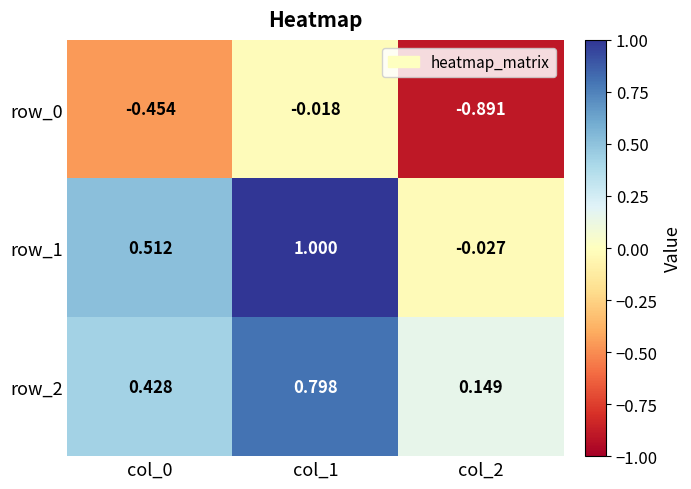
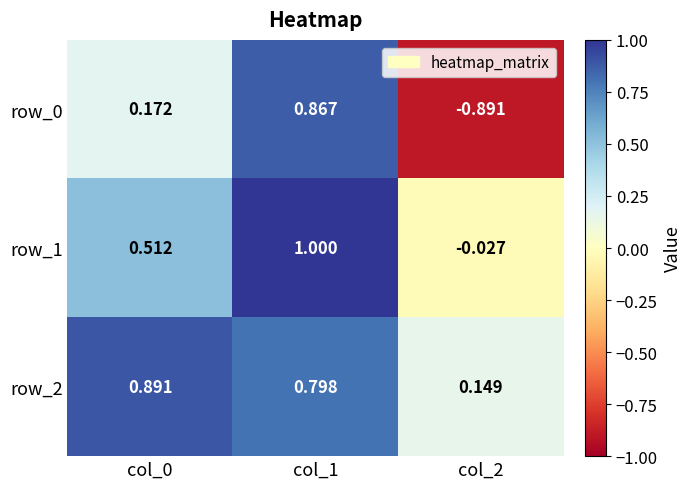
row_0, col_0: -0.454 -> 0.172
row_0, col_1: -0.018 -> 0.867
row_2, col_0: 0.428 -> 0.891
